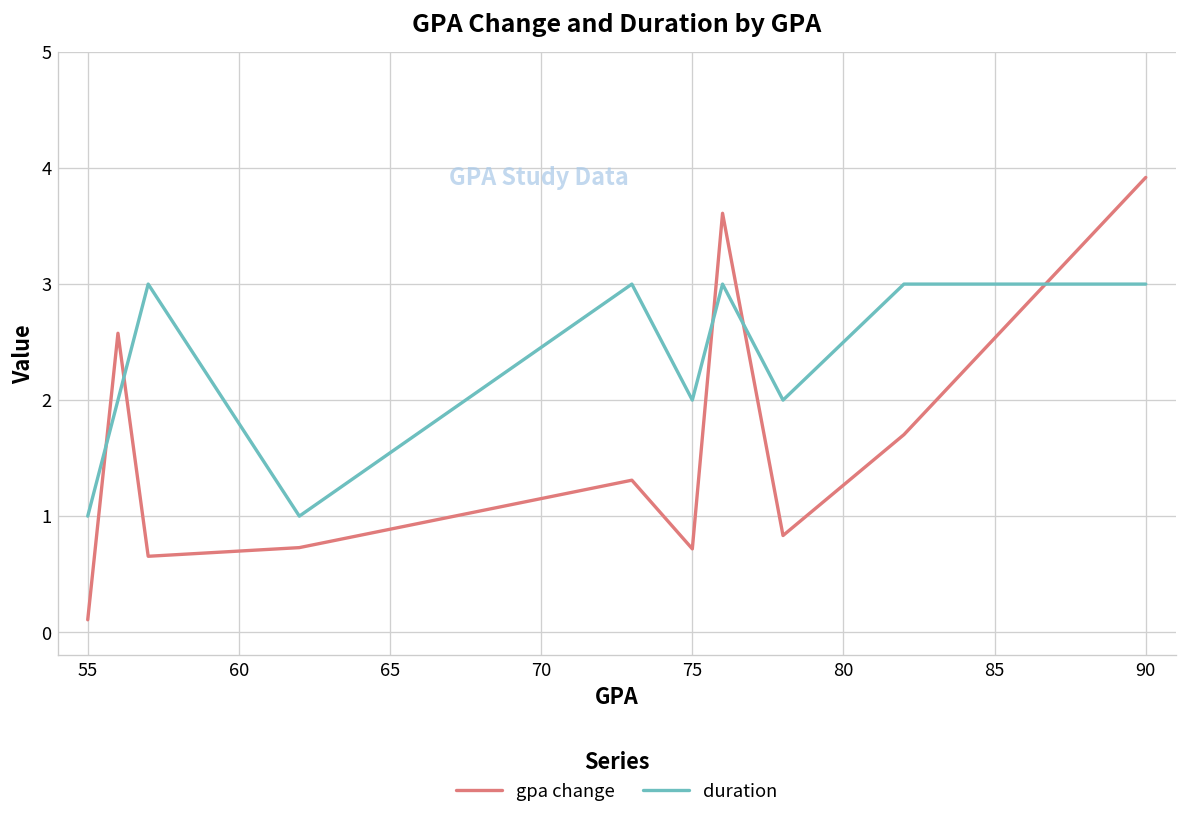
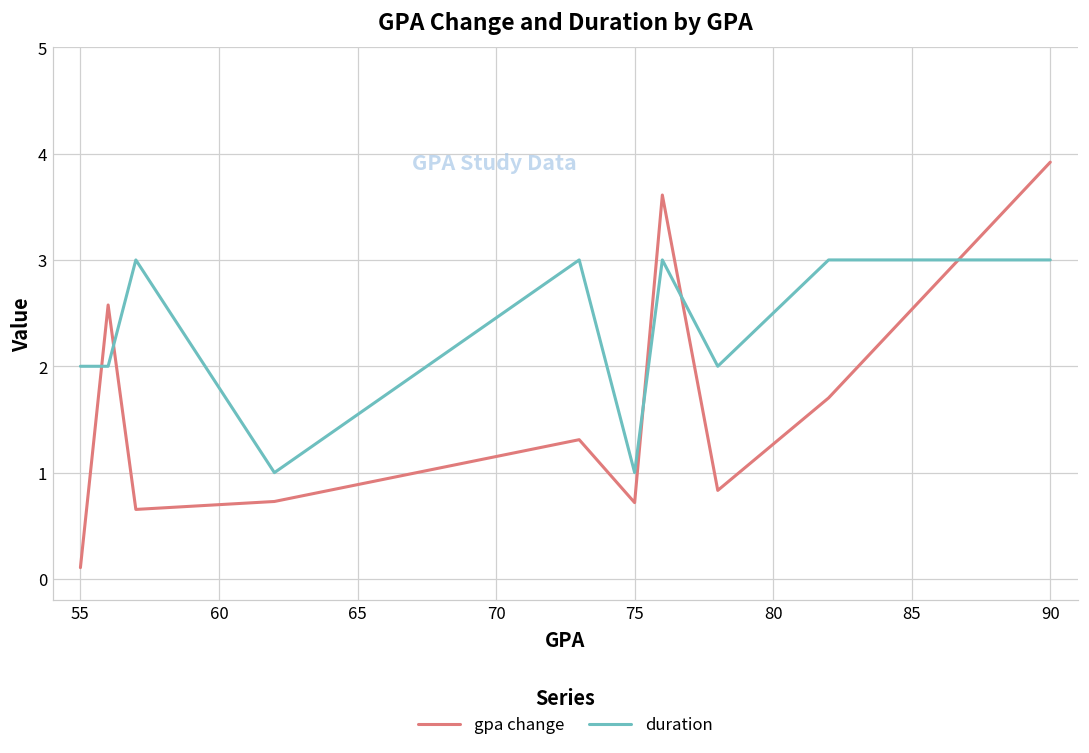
duration, 55: 1 -> 2
duration, 75: 2 -> 1
